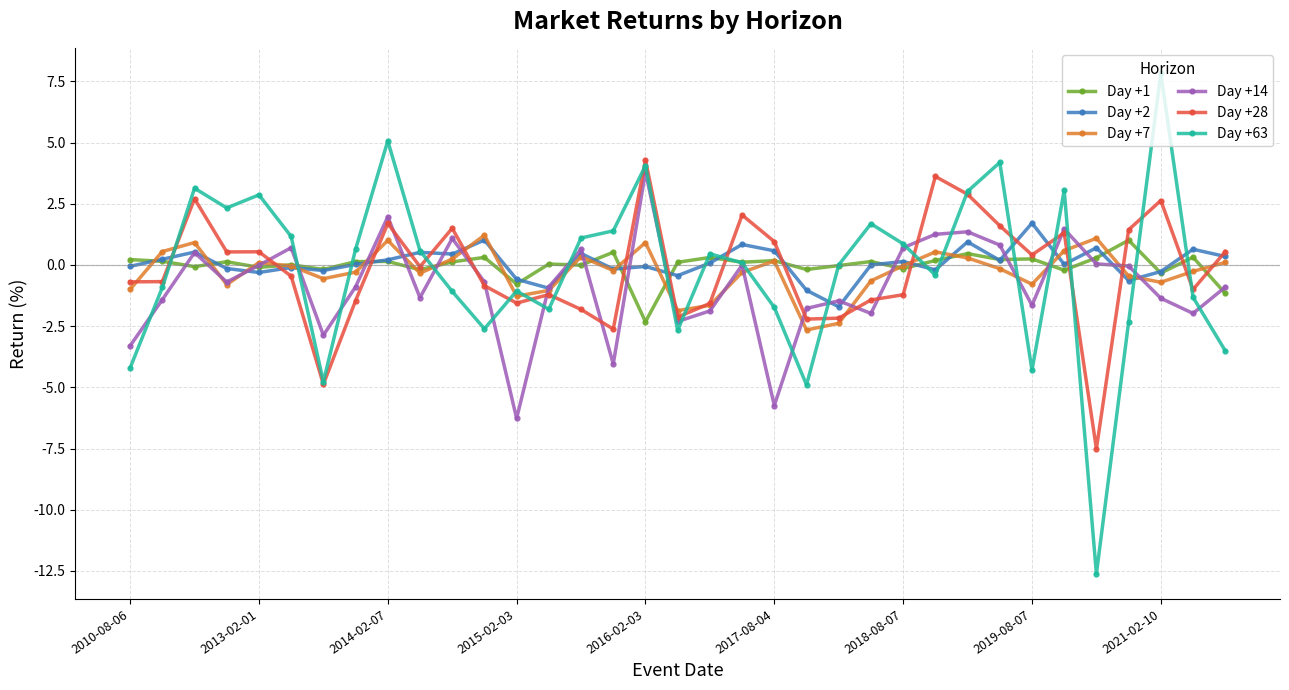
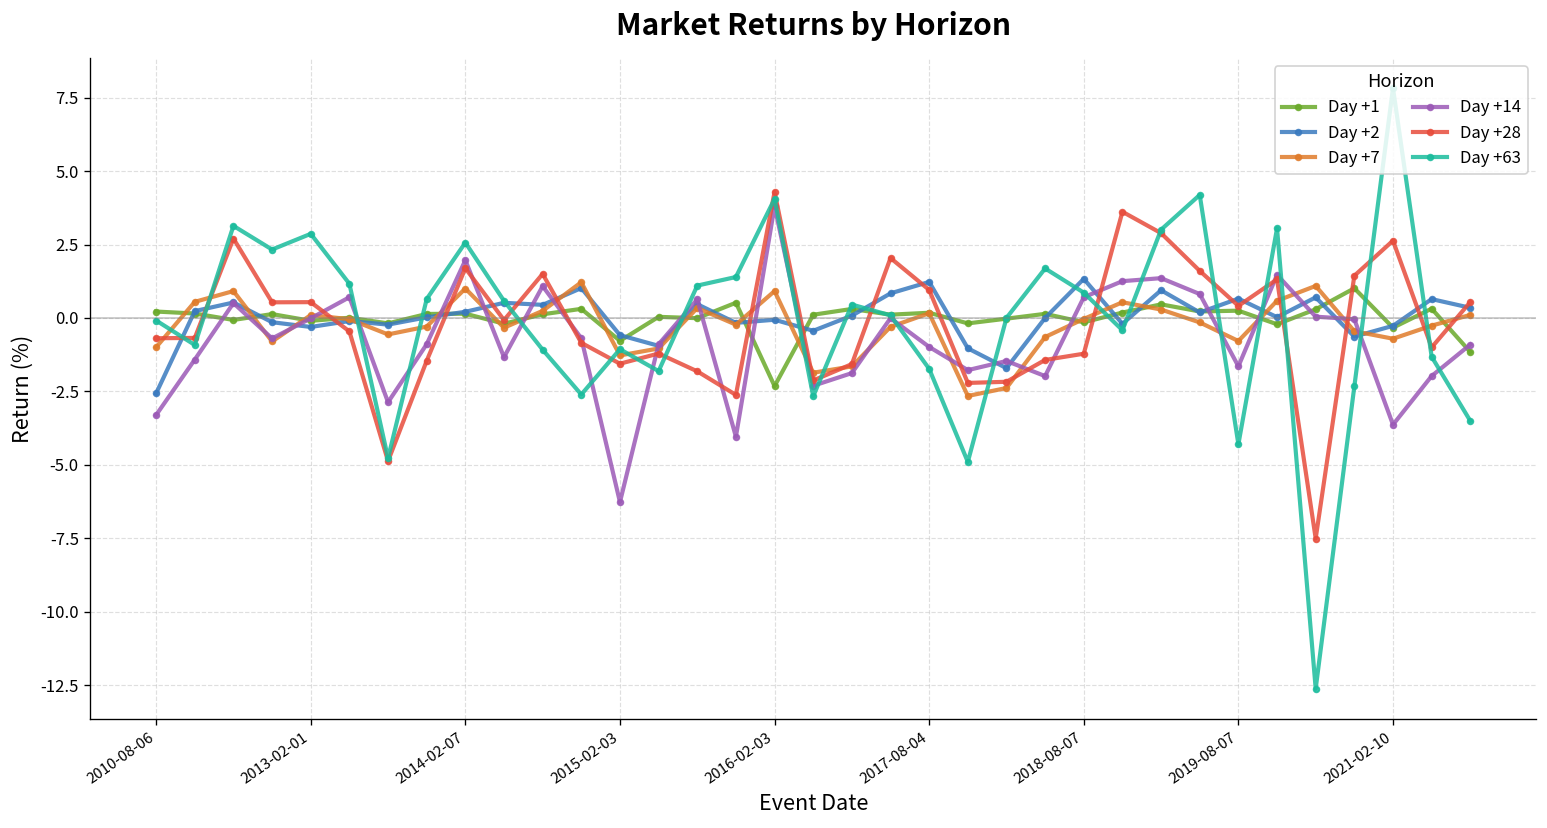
Day +2, 2010-08-06: -0.1 -> -2.6
Day +63, 2010-08-06: -4.2 -> -0.1
Day +63, 2014-02-07: 5.1 -> 2.6
Day +2, 2017-08-04: 0.6 -> 1.2
Day +14, 2017-08-04: -5.7 -> -1.0
Day +2, 2018-08-07: 0.1 -> 1.3
Day +2, 2019-08-07: 1.7 -> 0.7
Day +14, 2021-02-10: -1.4 -> -3.6
